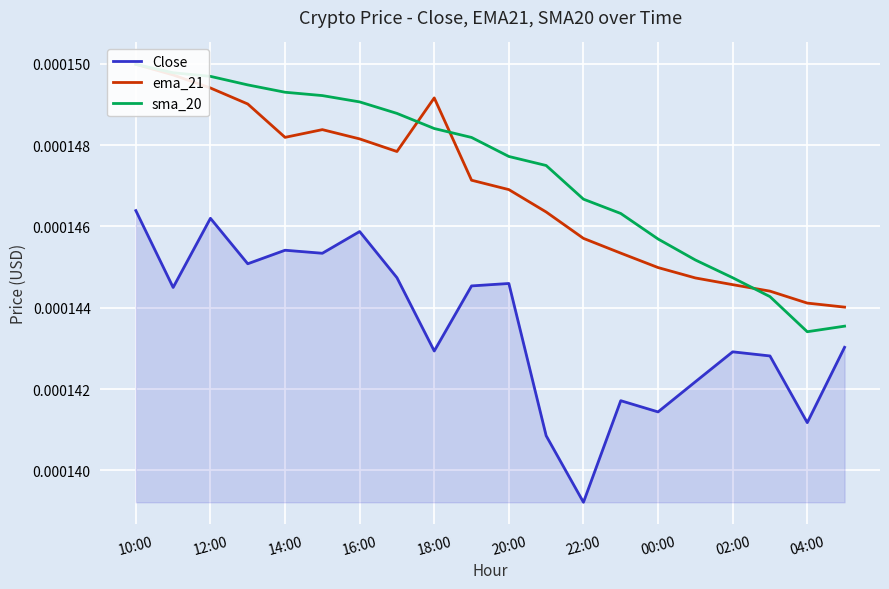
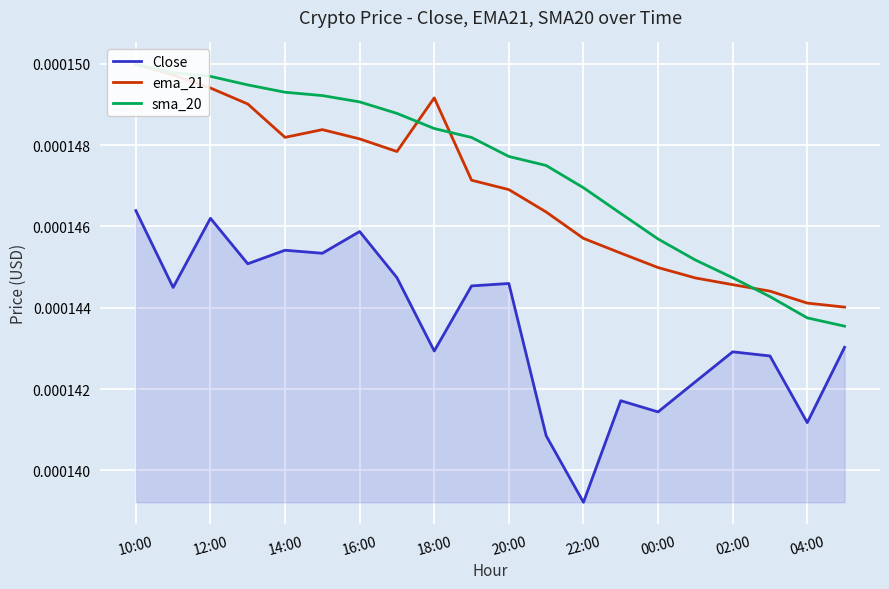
sma_20, 22:00: 0.0001467 -> 0.0001470
sma_20, 04:00: 0.0001434 -> 0.0001438
